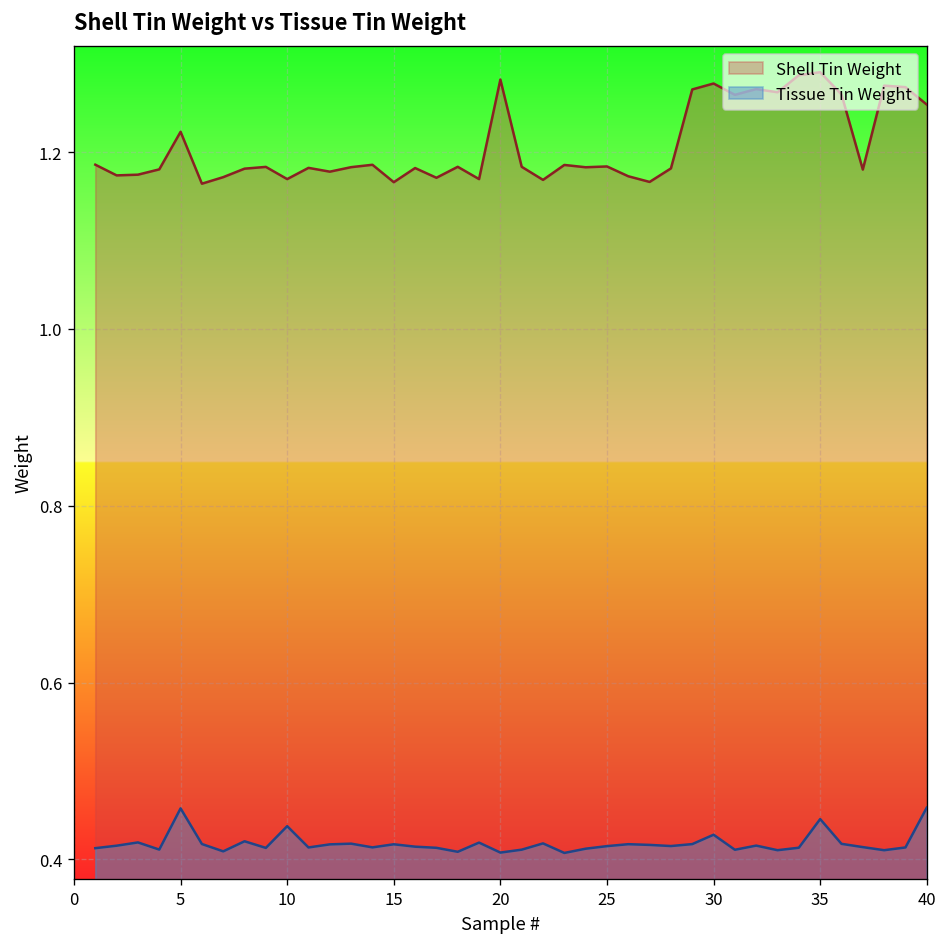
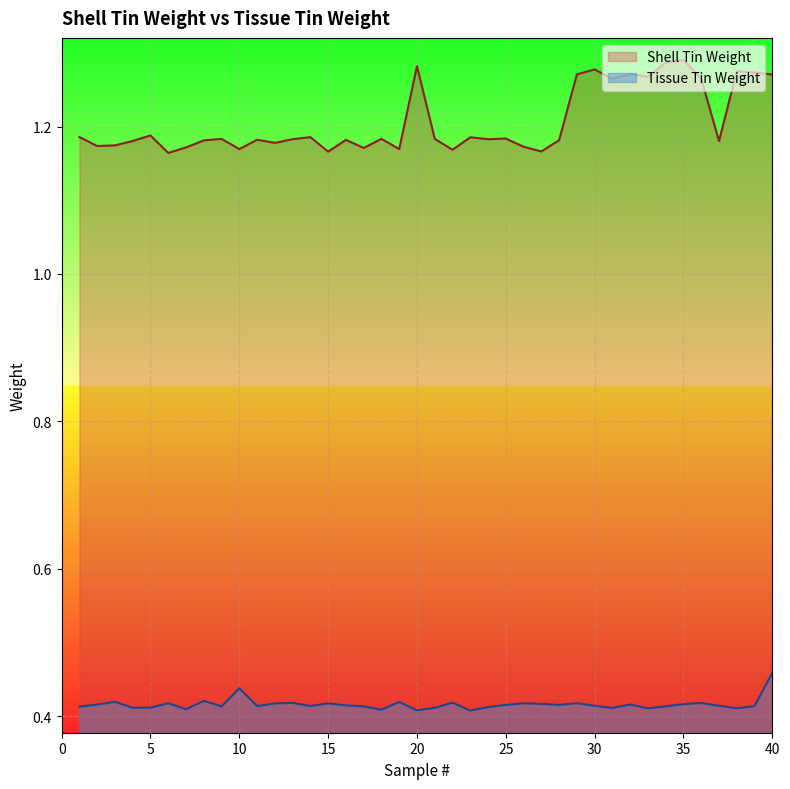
Shell Tin Weight, 5: 1.22 -> 1.19
Tissue Tin Weight, 5: 0.46 -> 0.41
Tissue Tin Weight, 30: 0.43 -> 0.41
Tissue Tin Weight, 35: 0.45 -> 0.42
Shell Tin Weight, 40: 1.25 -> 1.27
